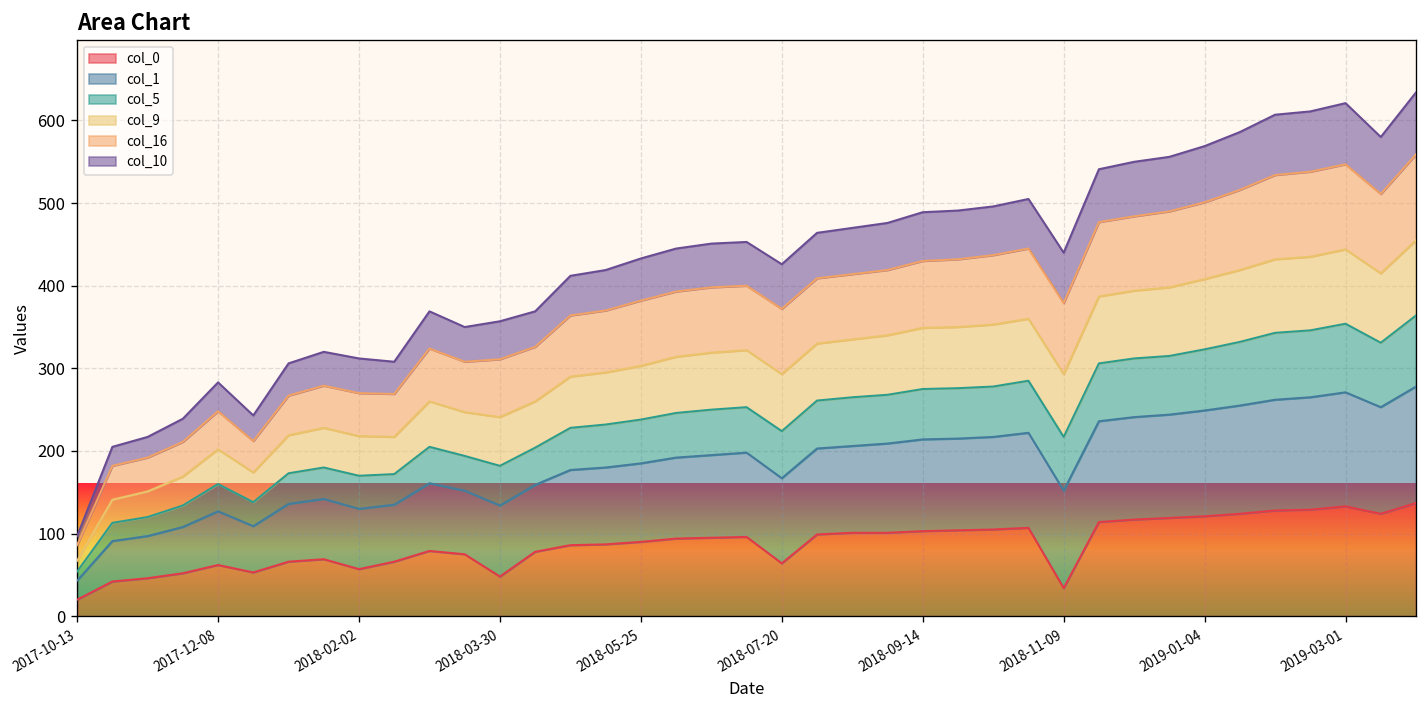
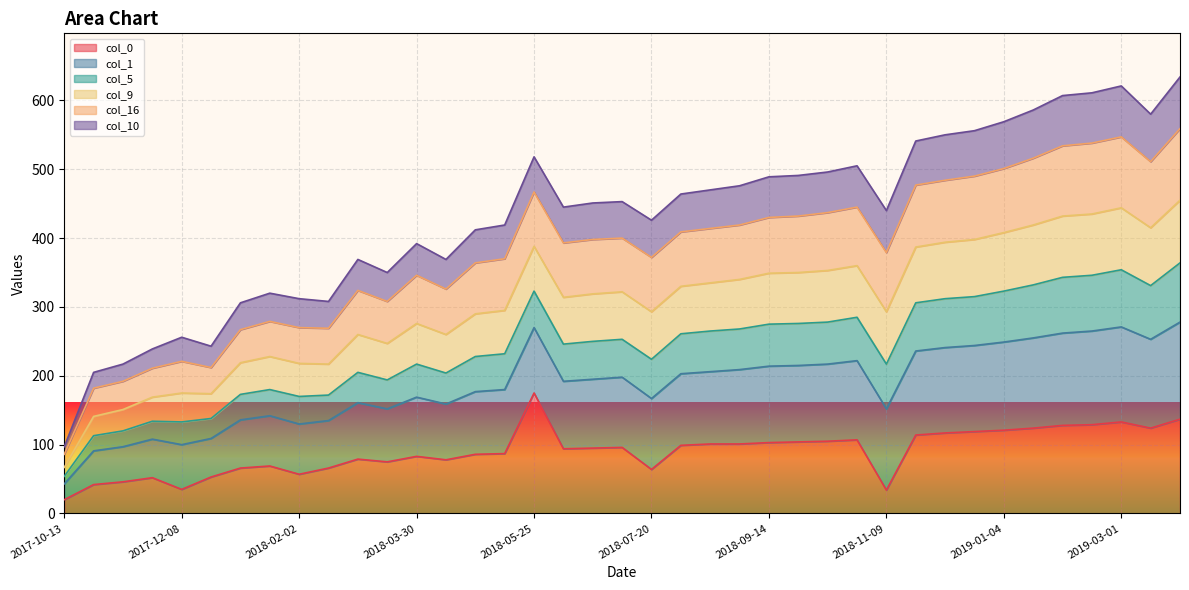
col_0, 2017-12-08: 60 -> 40
col_0, 2018-03-30: 50 -> 80
col_0, 2018-05-25: 90 -> 180
